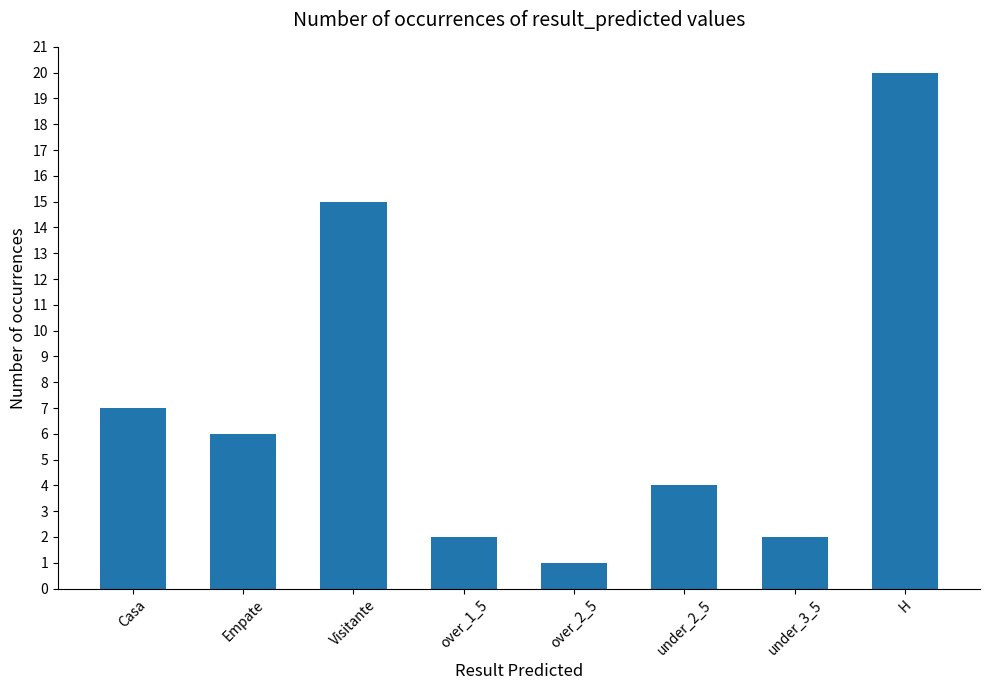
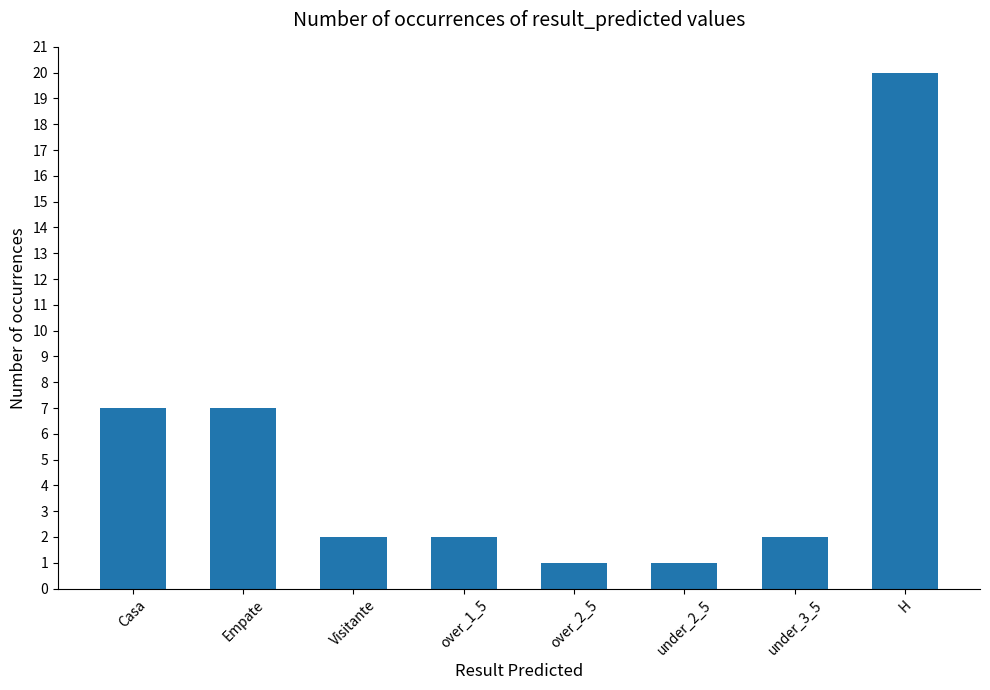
Empate: 6 -> 7
Visitante: 15 -> 2
under_2_5: 4 -> 1
